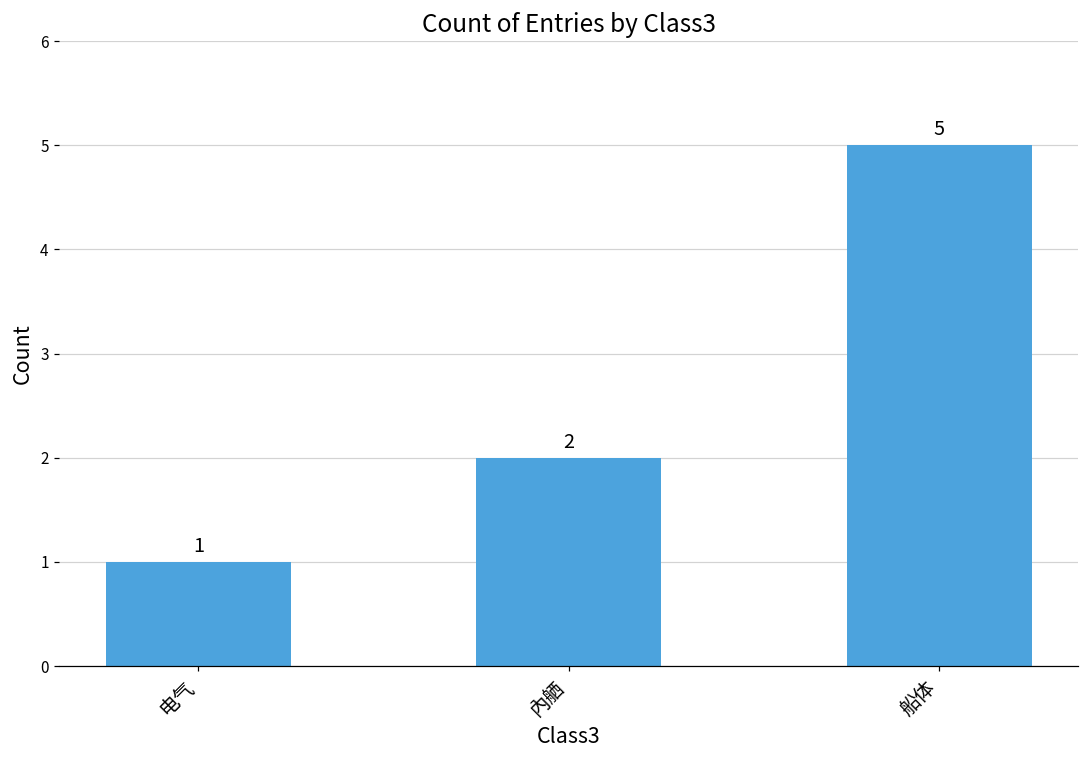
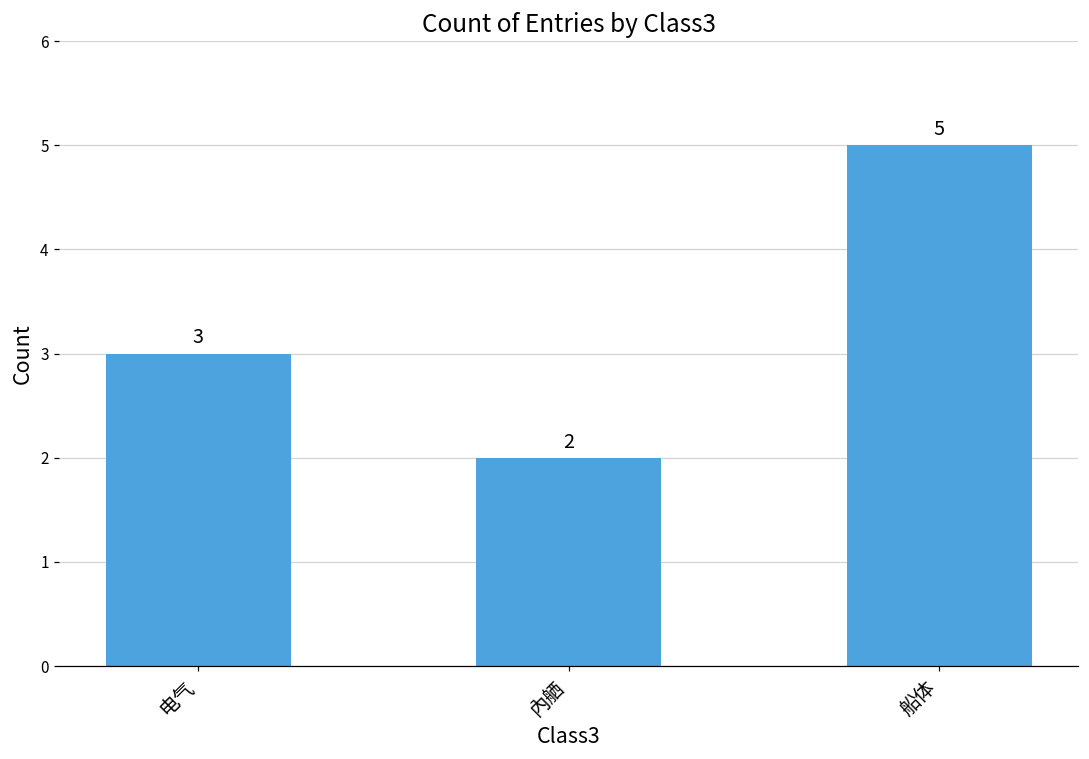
电气: 1 -> 3
